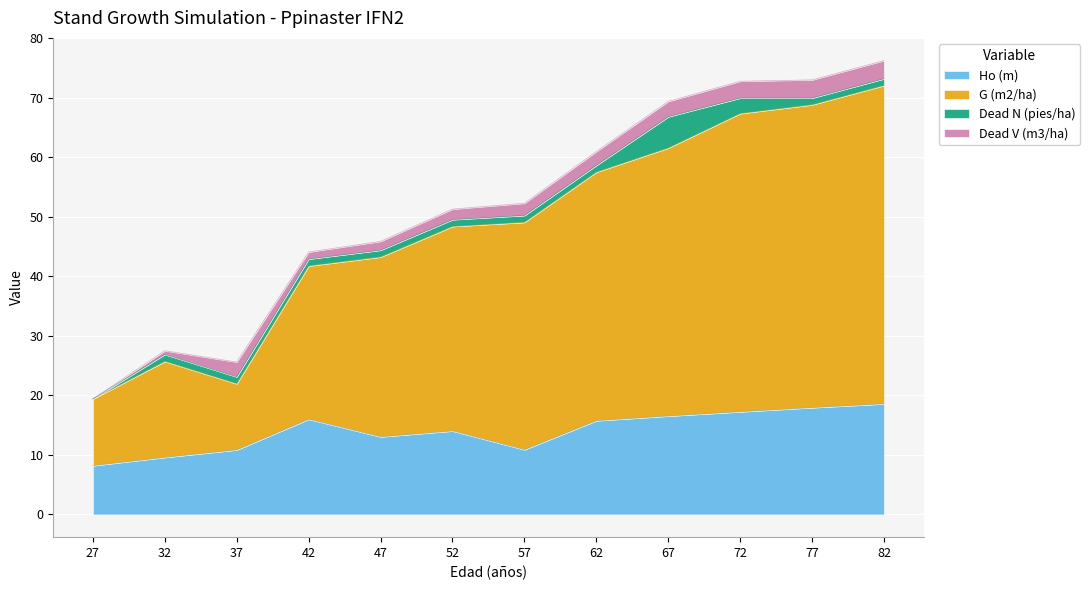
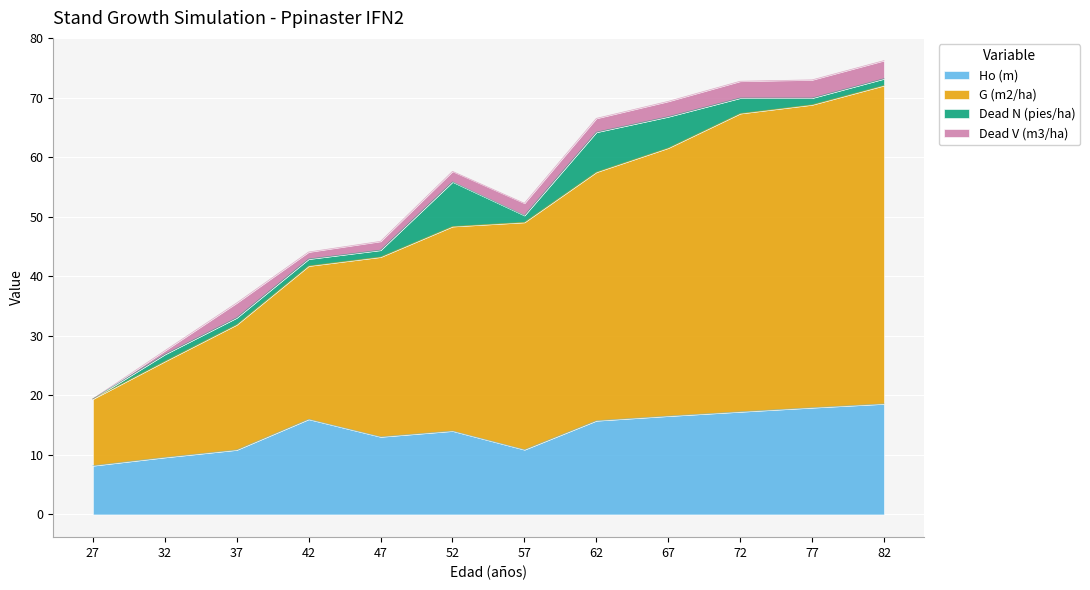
G (m2/ha), 37: 11 -> 21
Dead N (pies/ha), 52: 1 -> 7
Dead N (pies/ha), 62: 1 -> 7
